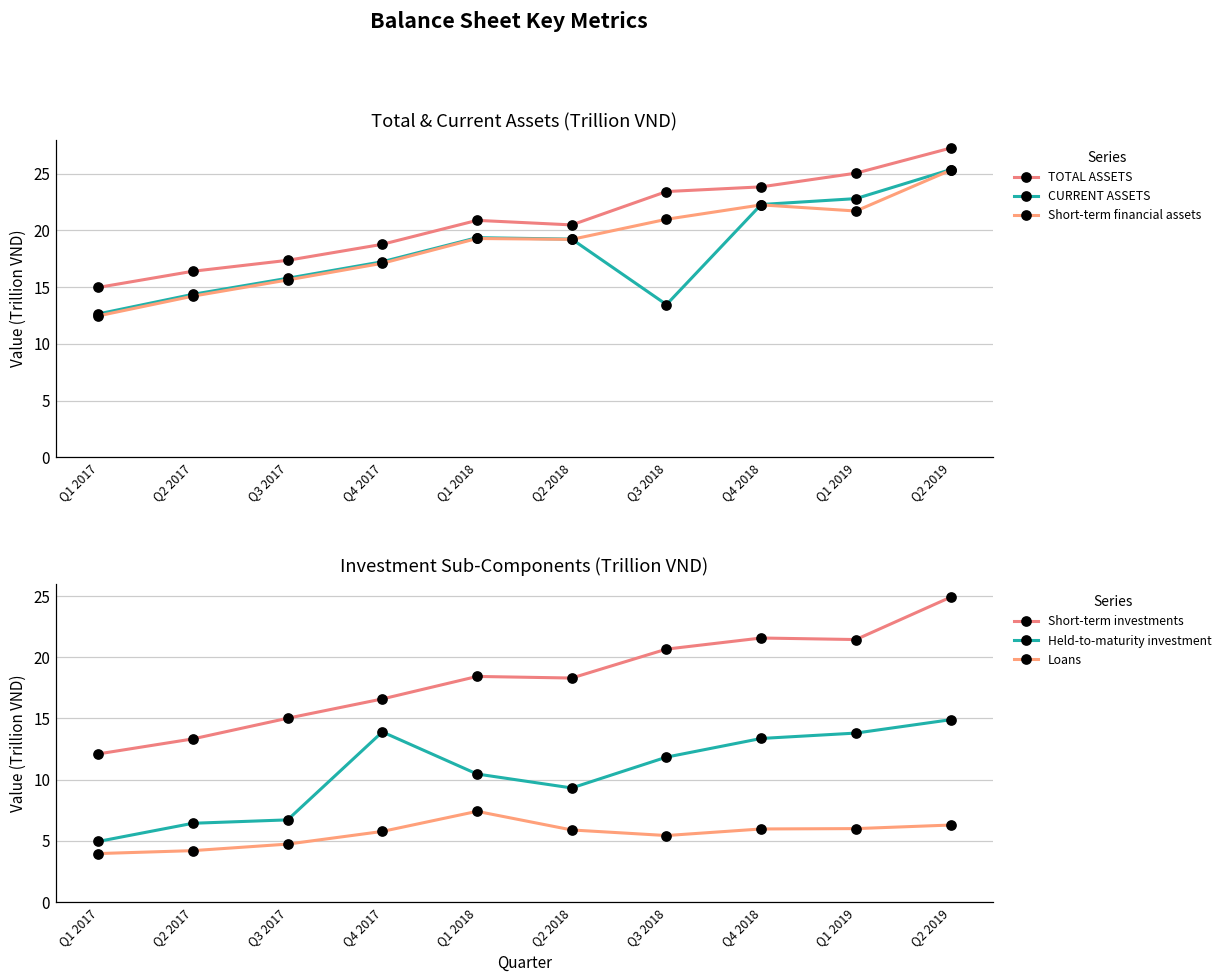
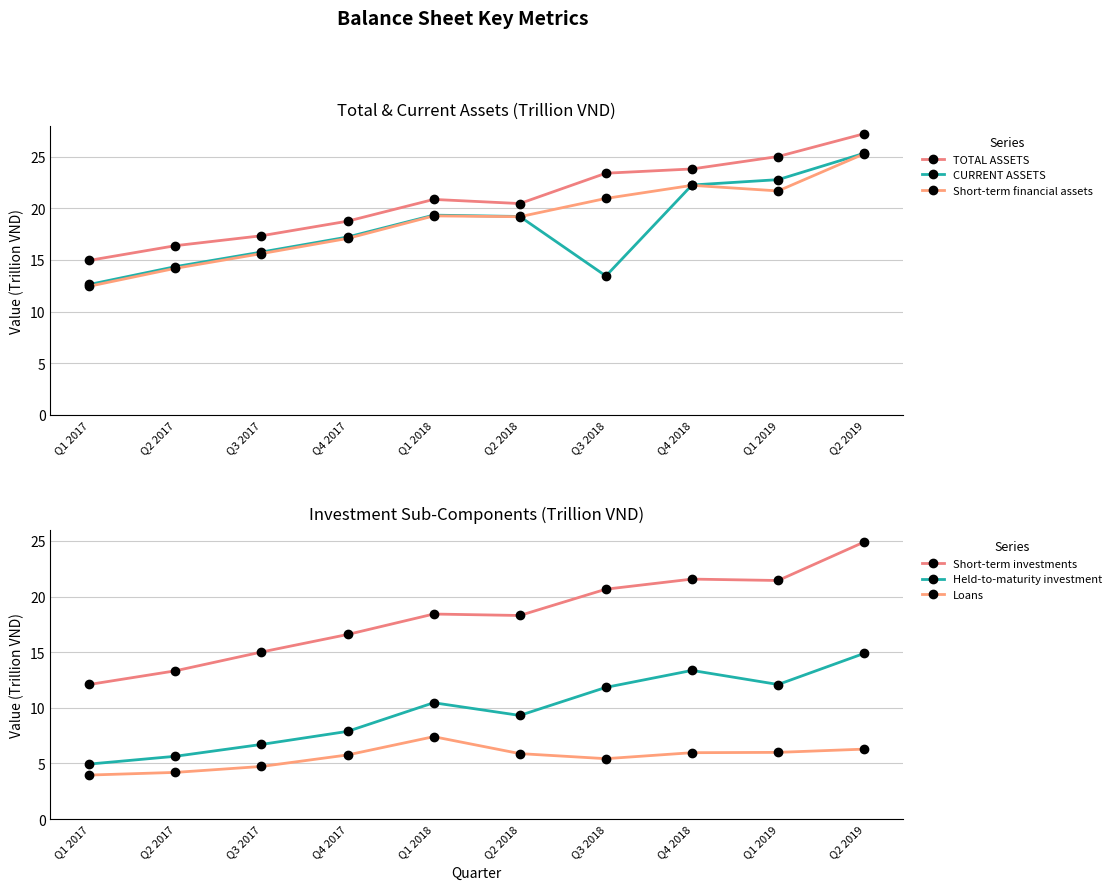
Investment Sub-Components (Trillion VND), Held-to-maturity investment, Q2 2017: 6.4 -> 5.6
Investment Sub-Components (Trillion VND), Held-to-maturity investment, Q4 2017: 13.9 -> 7.9
Investment Sub-Components (Trillion VND), Held-to-maturity investment, Q1 2019: 13.8 -> 12.1
